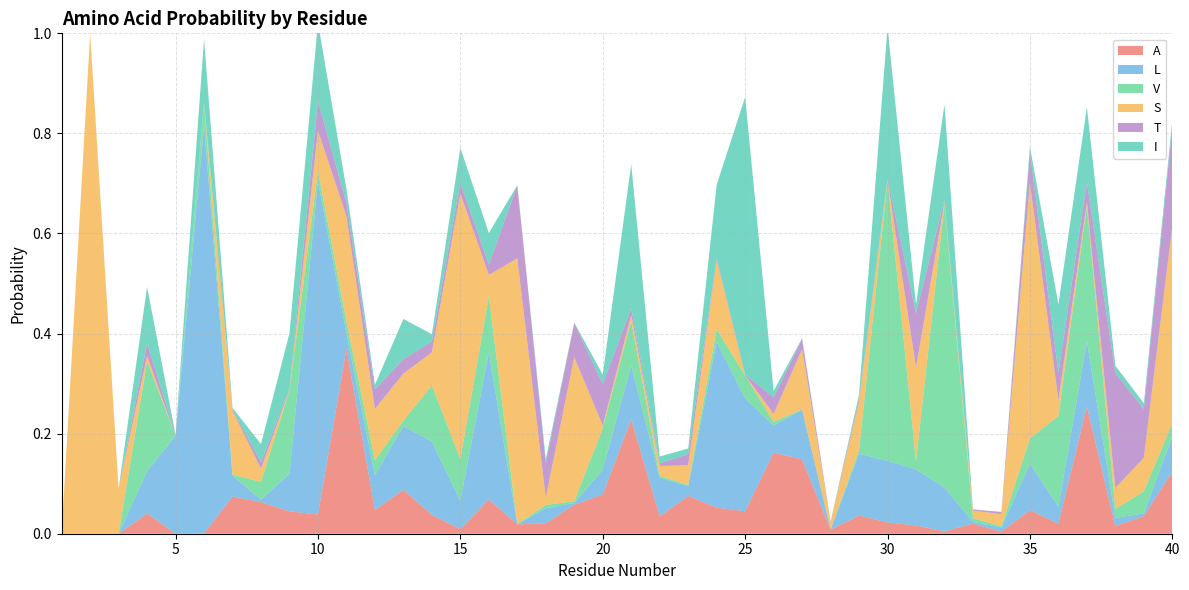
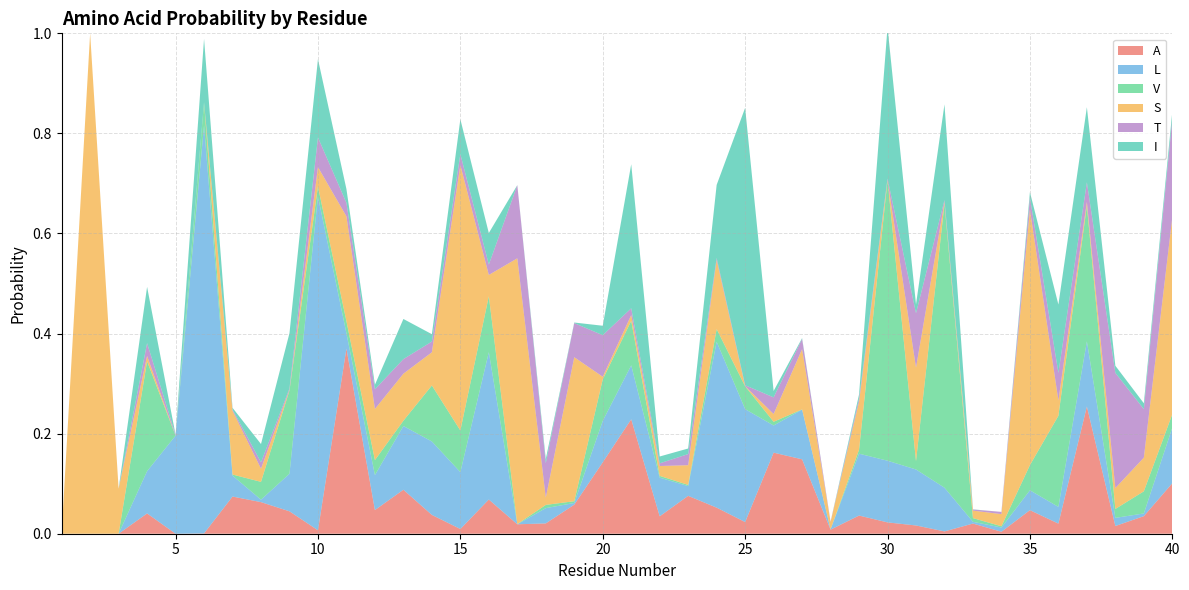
A, 10: 0.04 -> 0.01
S, 10: 0.08 -> 0.04
L, 15: 0.06 -> 0.11
A, 20: 0.08 -> 0.14
L, 20: 0.05 -> 0.08
A, 25: 0.04 -> 0.02
L, 35: 0.09 -> 0.04
T, 35: 0.06 -> 0.02
A, 40: 0.12 -> 0.10
L, 40: 0.07 -> 0.11
